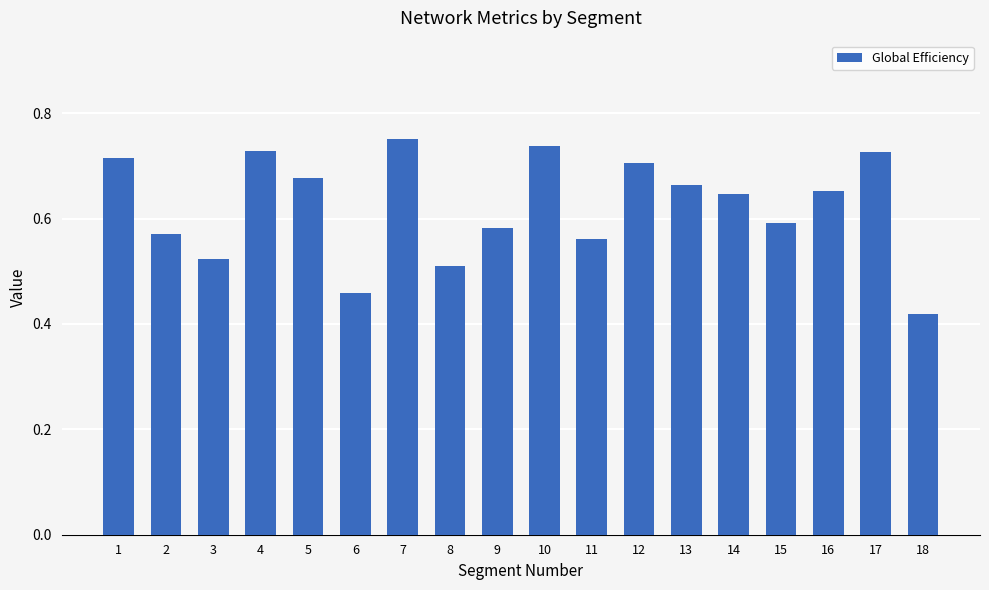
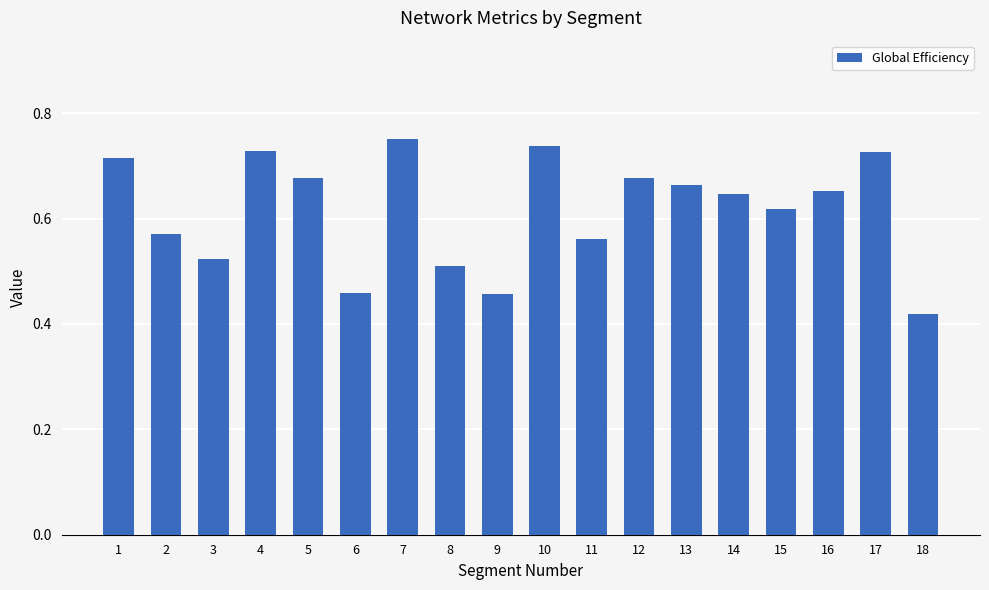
9: 0.58 -> 0.46
12: 0.71 -> 0.68
15: 0.59 -> 0.62
